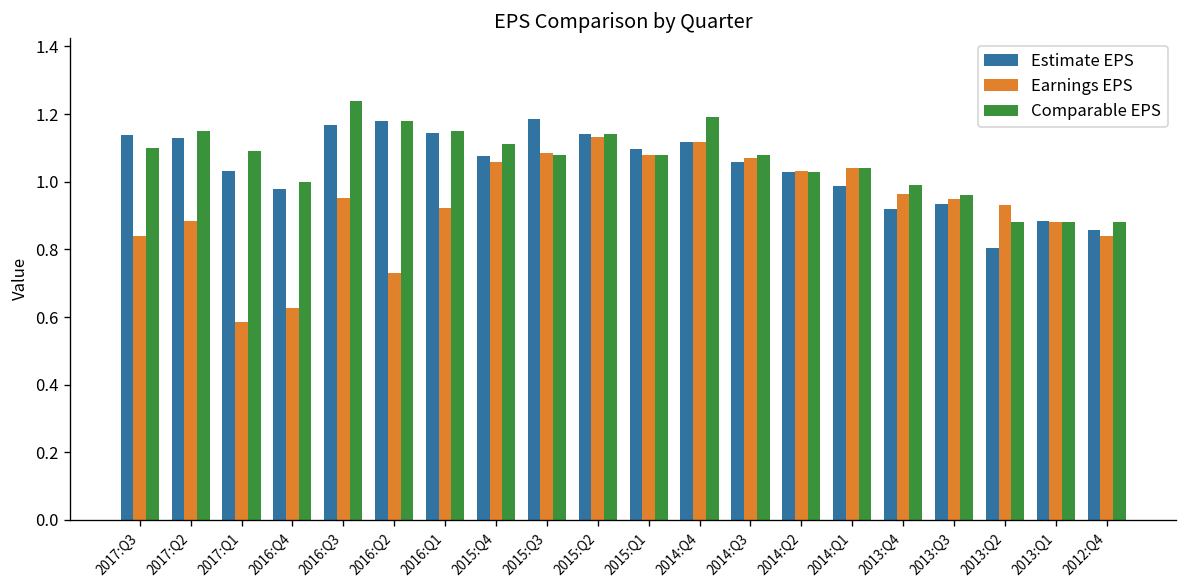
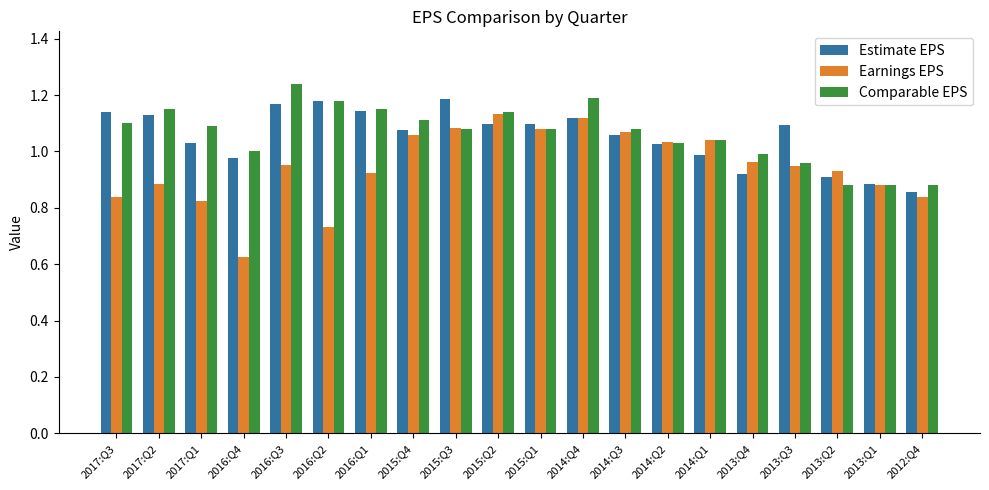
Earnings EPS, 2017:Q1: 0.58 -> 0.83
Estimate EPS, 2015:Q2: 1.14 -> 1.10
Estimate EPS, 2013:Q3: 0.94 -> 1.09
Estimate EPS, 2013:Q2: 0.81 -> 0.91
